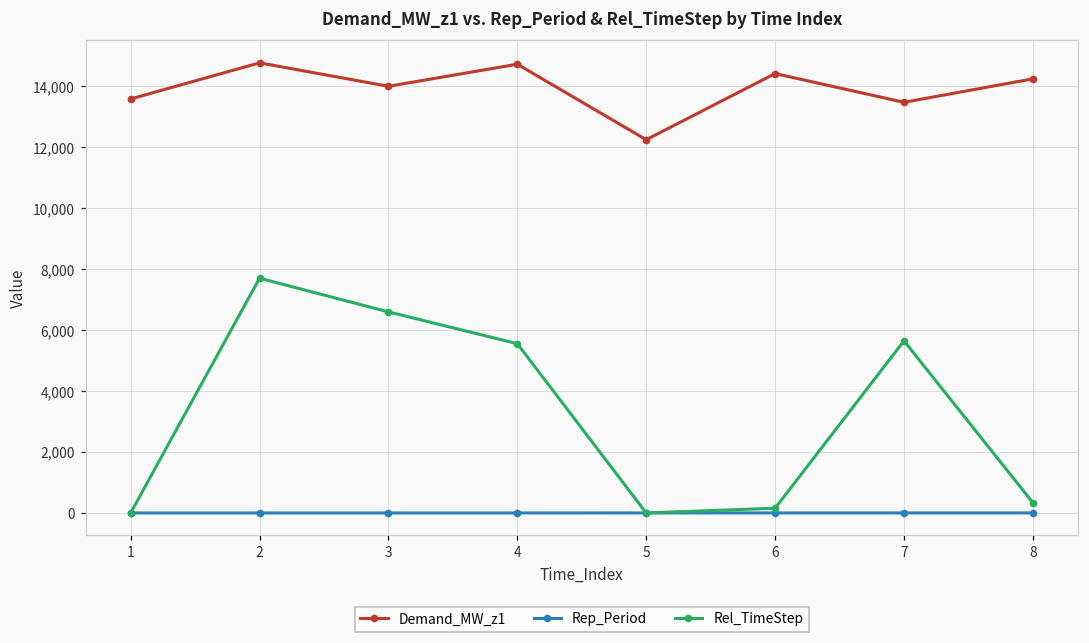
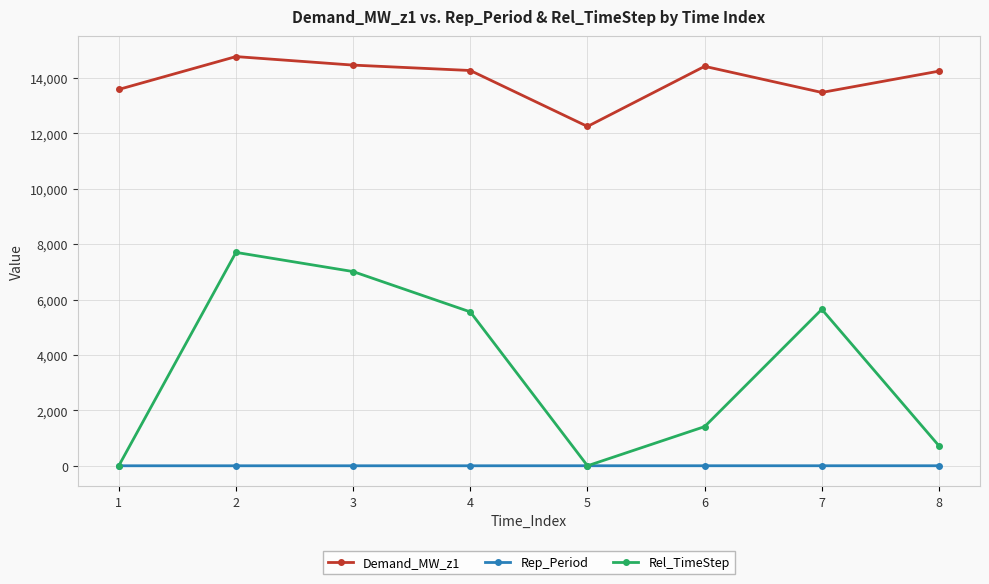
Demand_MW_z1, 3: 14,000 -> 14,500
Rel_TimeStep, 3: 6,600 -> 7,000
Demand_MW_z1, 4: 14,700 -> 14,300
Rel_TimeStep, 6: 200 -> 1,400
Rel_TimeStep, 8: 300 -> 700
